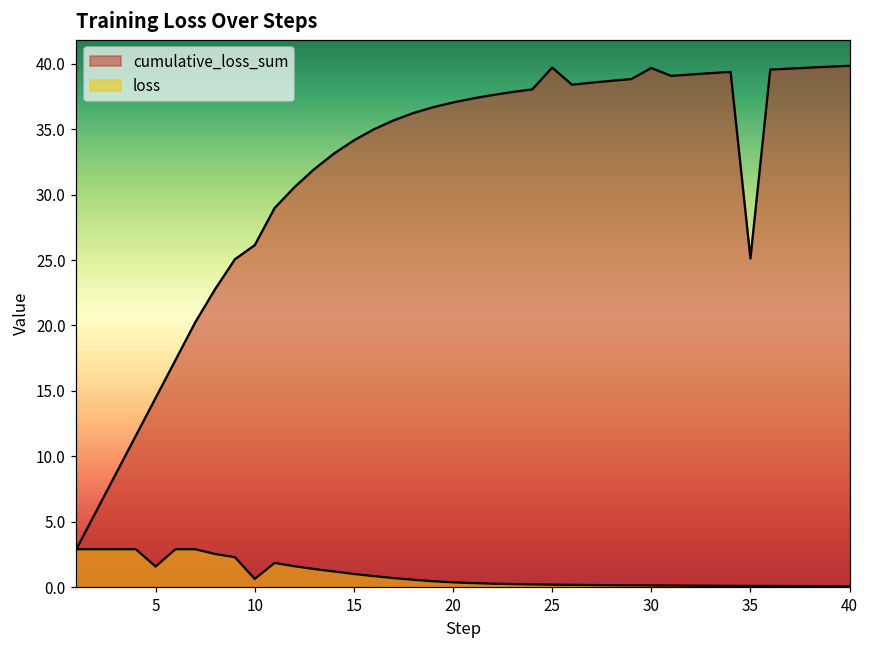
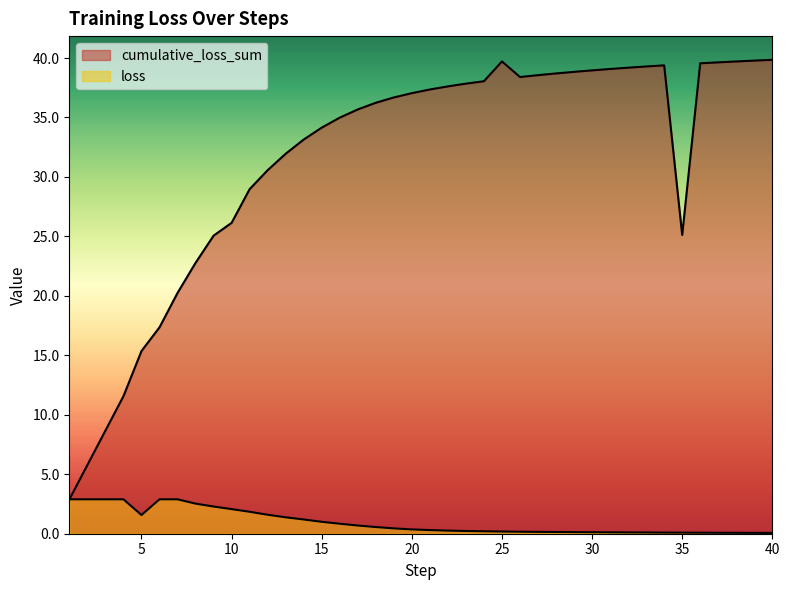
cumulative_loss_sum, 5: 14.5 -> 15.4
loss, 10: 0.6 -> 2.1
cumulative_loss_sum, 30: 39.7 -> 39.0
